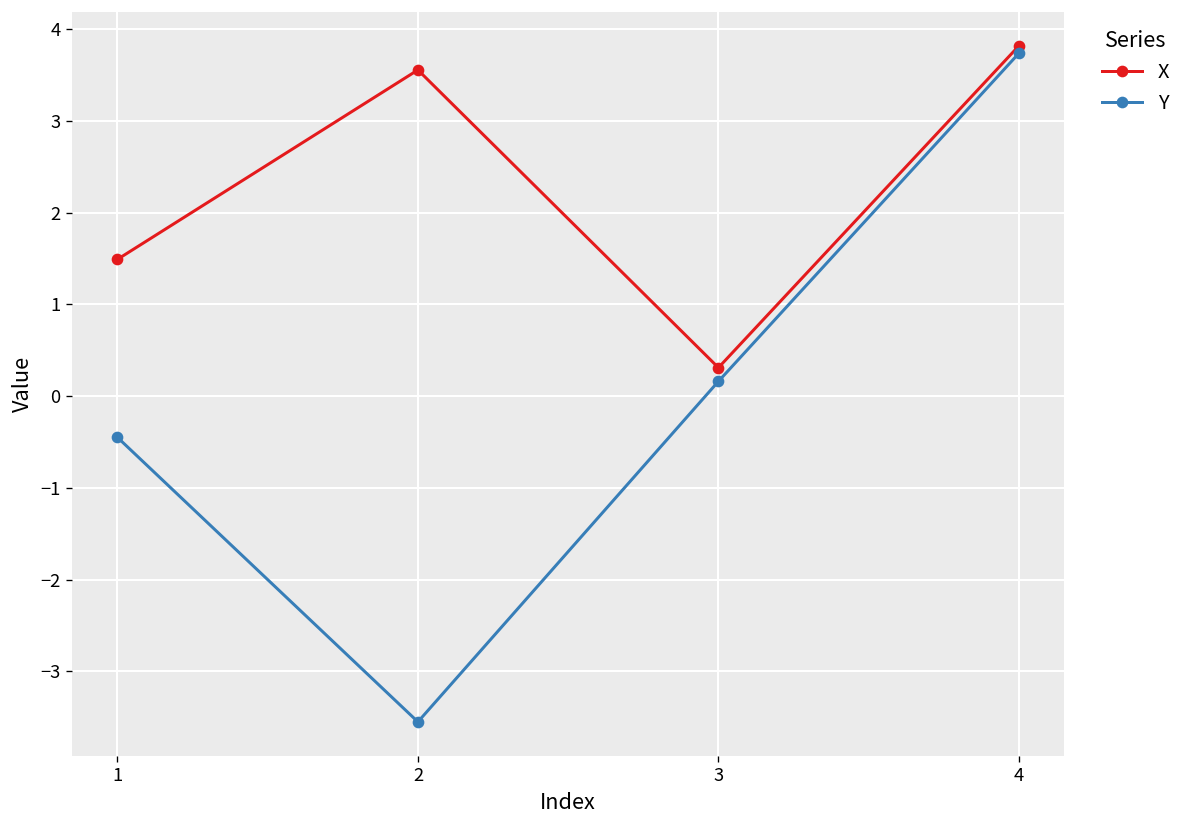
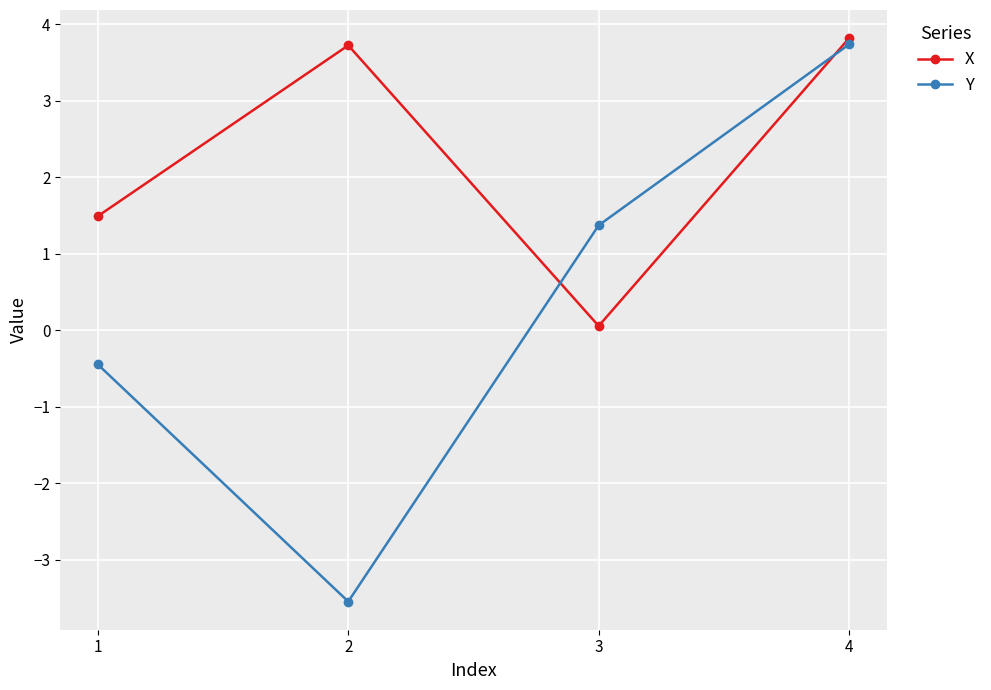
X, 2: 3.6 -> 3.7
X, 3: 0.3 -> 0.1
Y, 3: 0.2 -> 1.4
